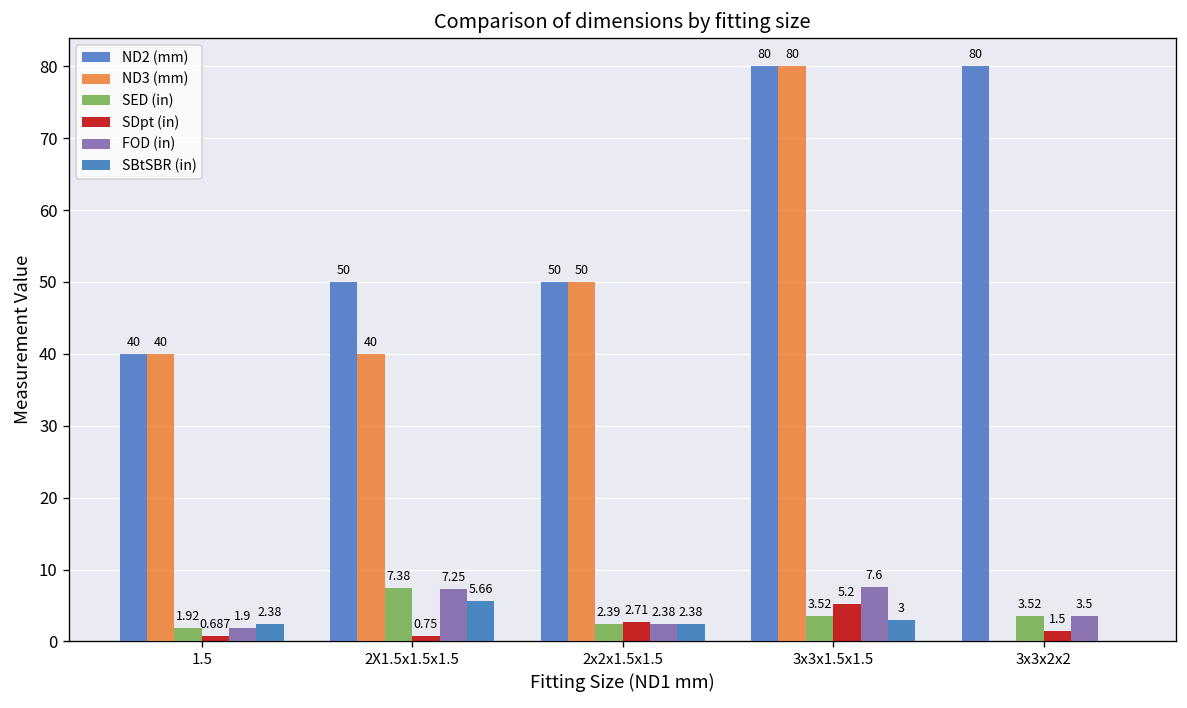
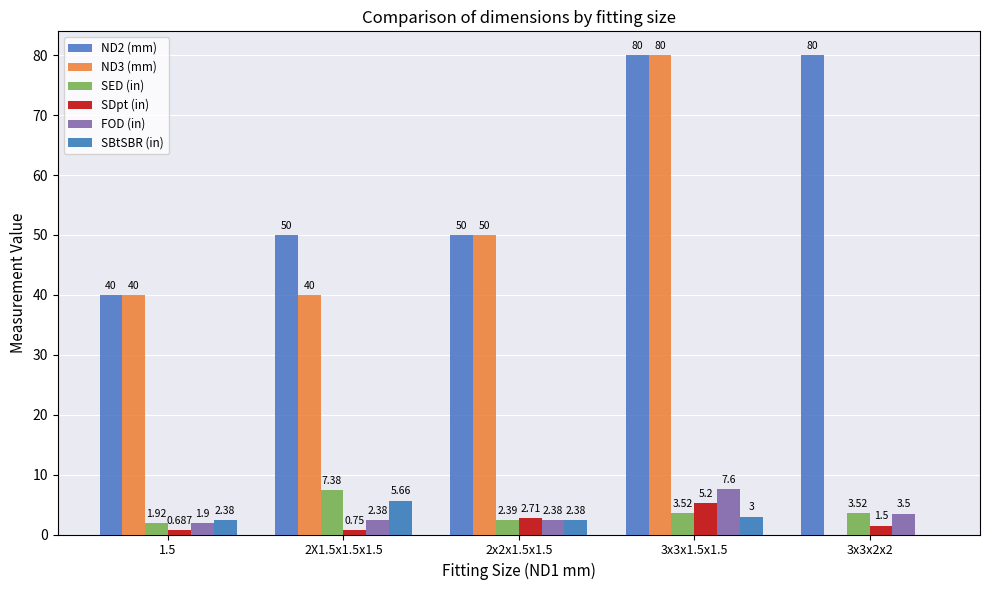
FOD (in), 2X1.5x1.5x1.5: 7.25 -> 2.38
